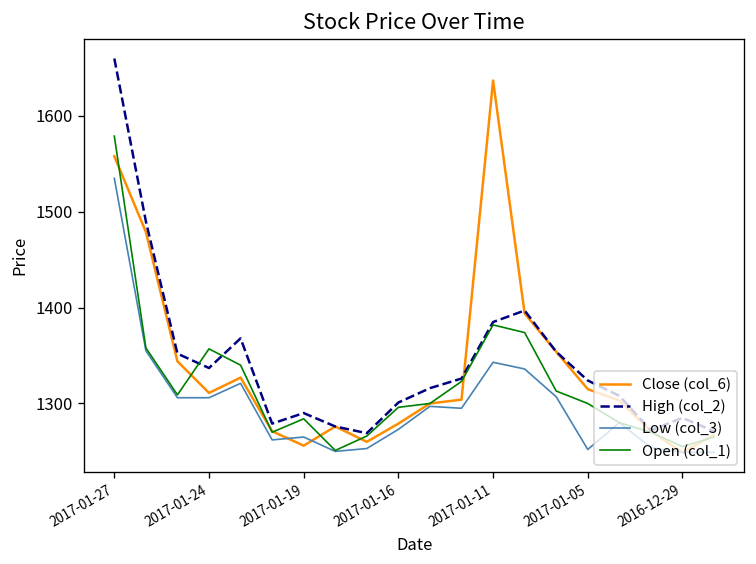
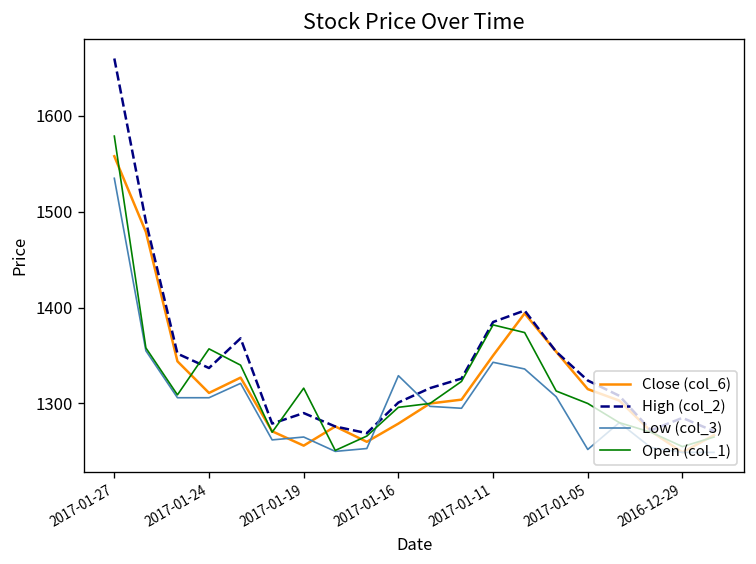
Open (col_1), 2017-01-19: 1280 -> 1320
Low (col_3), 2017-01-16: 1270 -> 1330
Close (col_6), 2017-01-11: 1640 -> 1350
